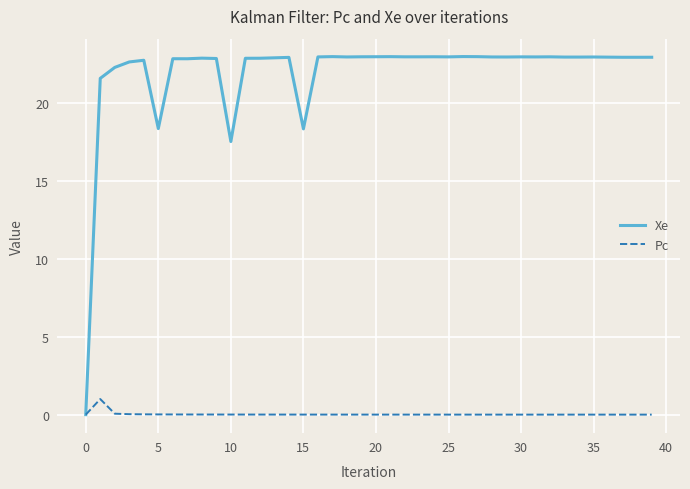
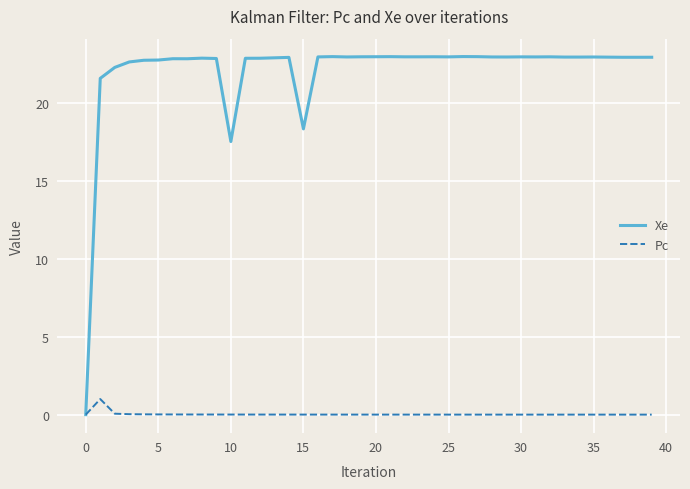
Xe, 5: 18.3 -> 22.7
